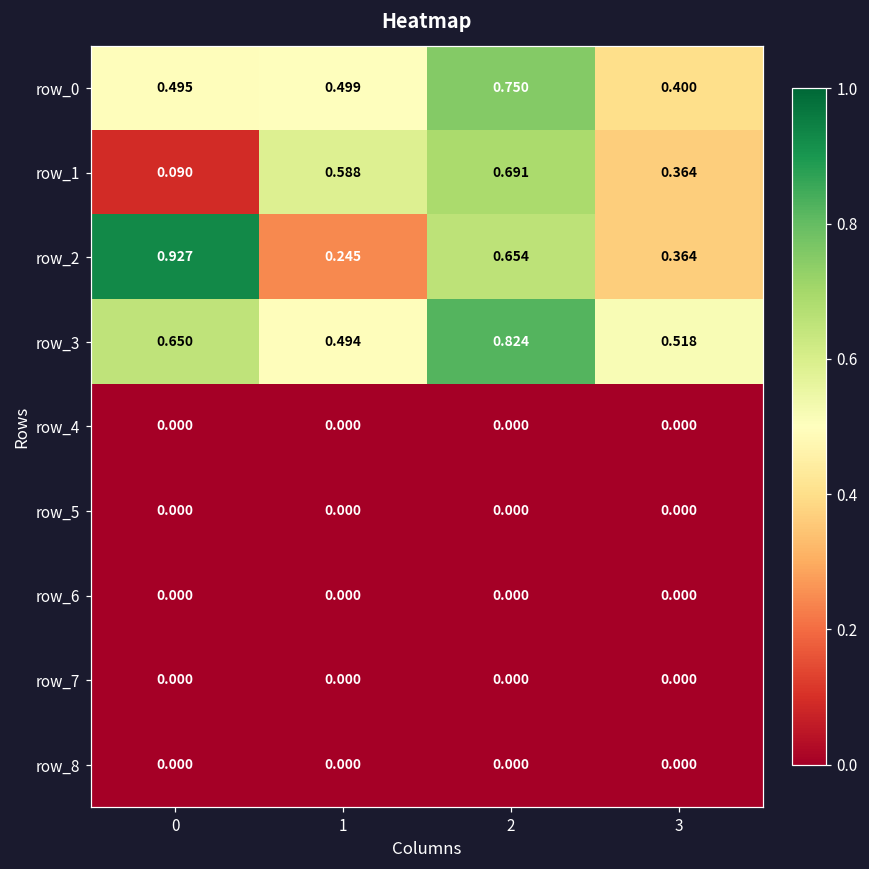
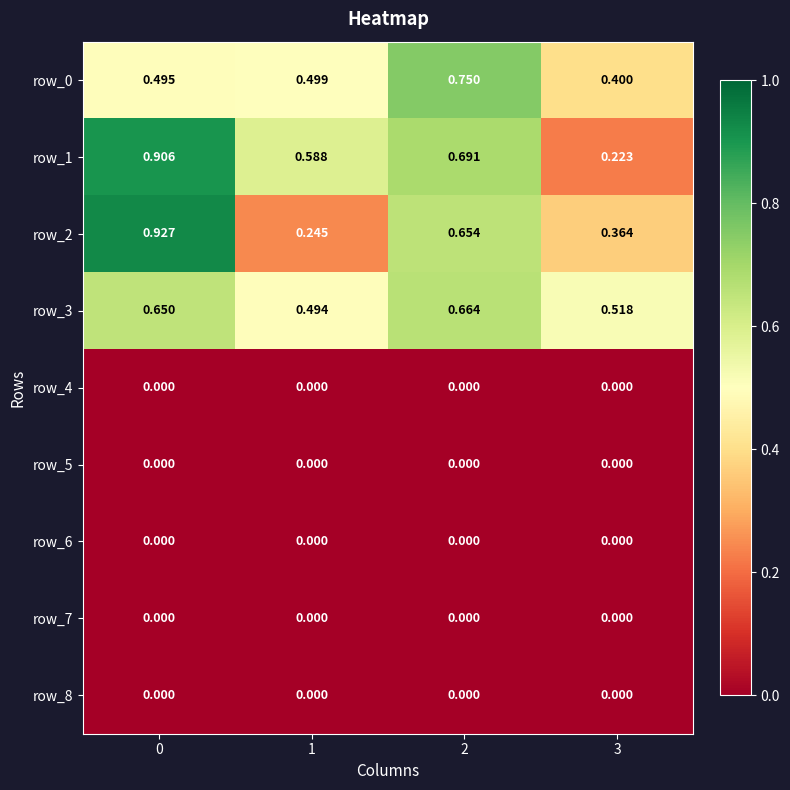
row_1, 0: 0.090 -> 0.906
row_1, 3: 0.364 -> 0.223
row_3, 2: 0.824 -> 0.664
